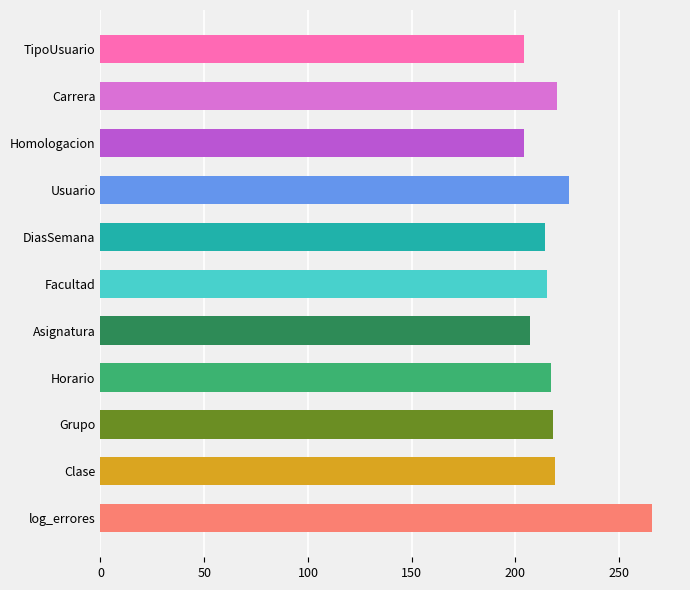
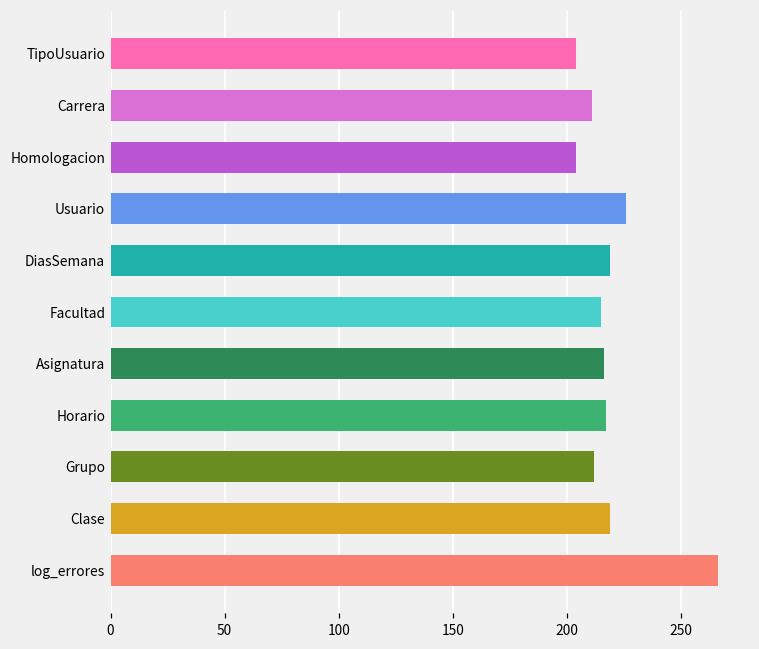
Carrera: 220 -> 211
DiasSemana: 214 -> 219
Asignatura: 207 -> 216
Grupo: 218 -> 212
